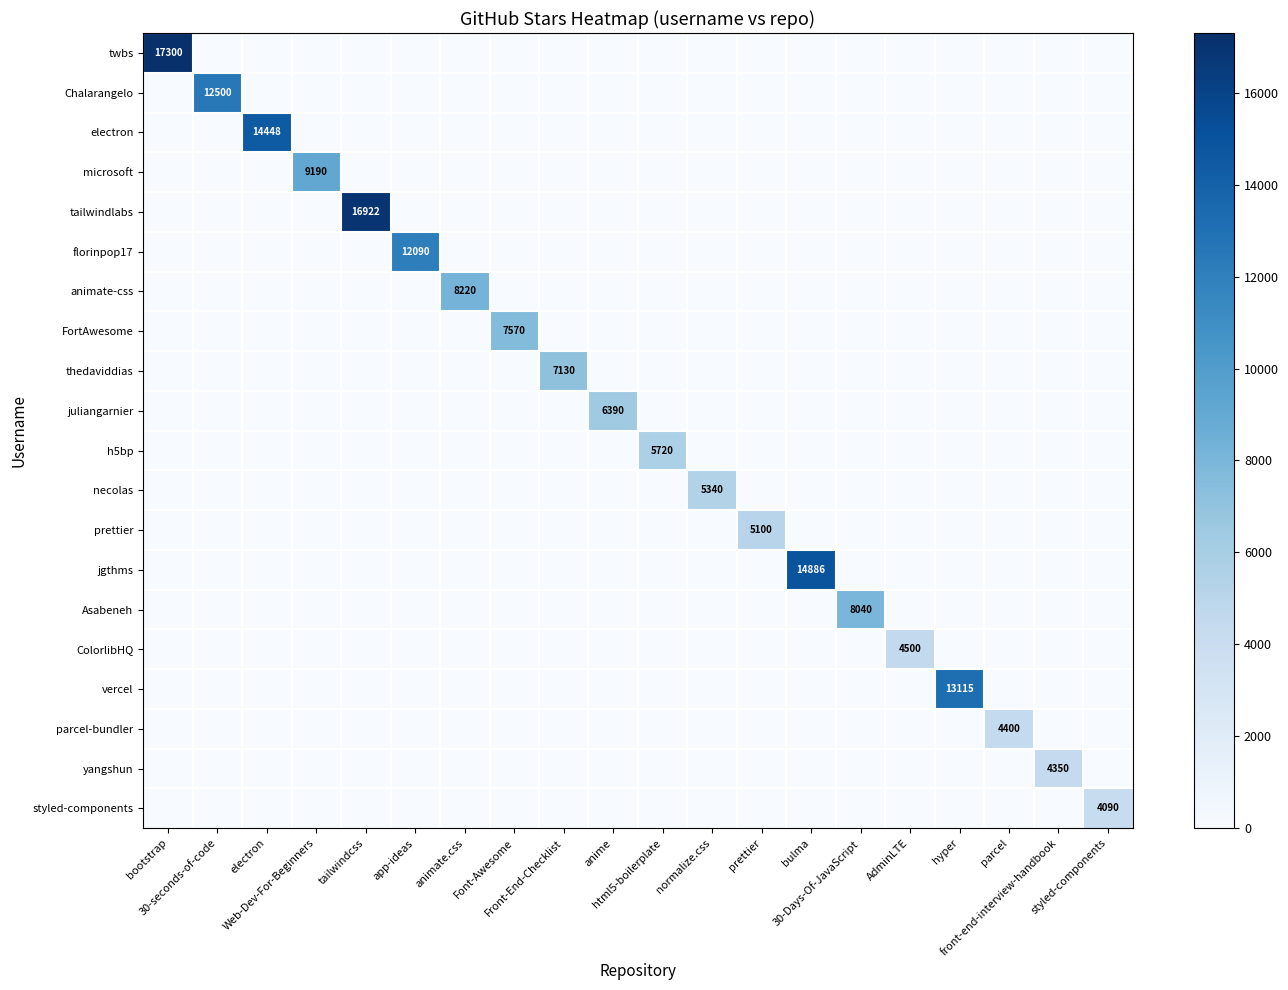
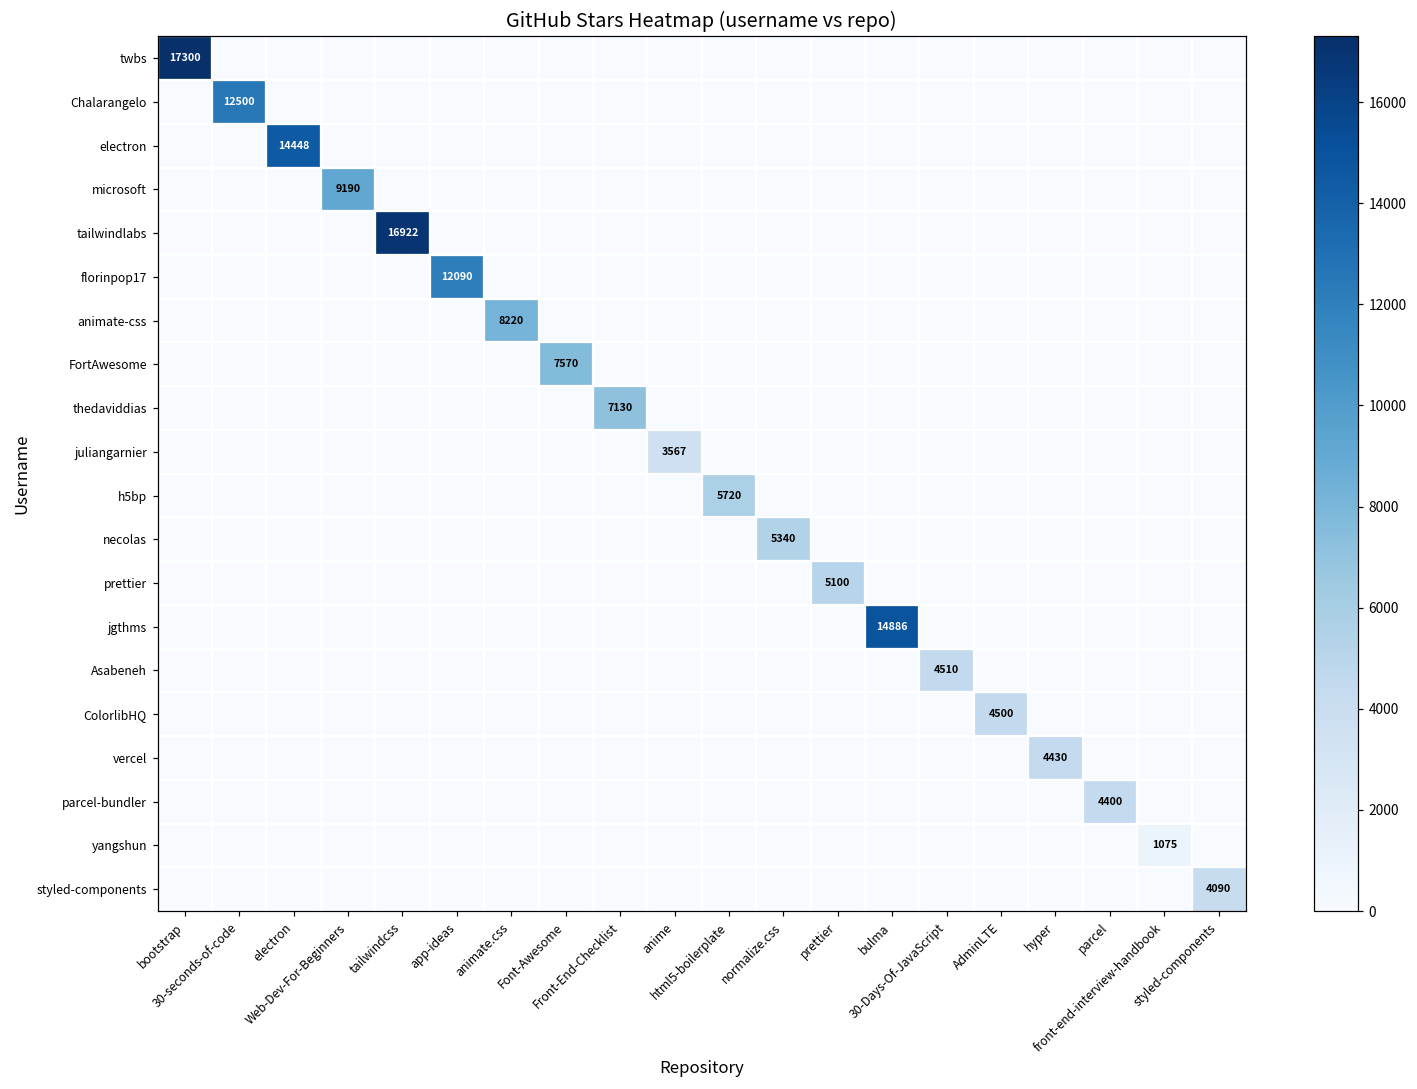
juliangarnier, anime: 6390 -> 3567
Asabeneh, 30-Days-Of-JavaScript: 8040 -> 4510
vercel, hyper: 13115 -> 4430
yangshun, front-end-interview-handbook: 4350 -> 1075
